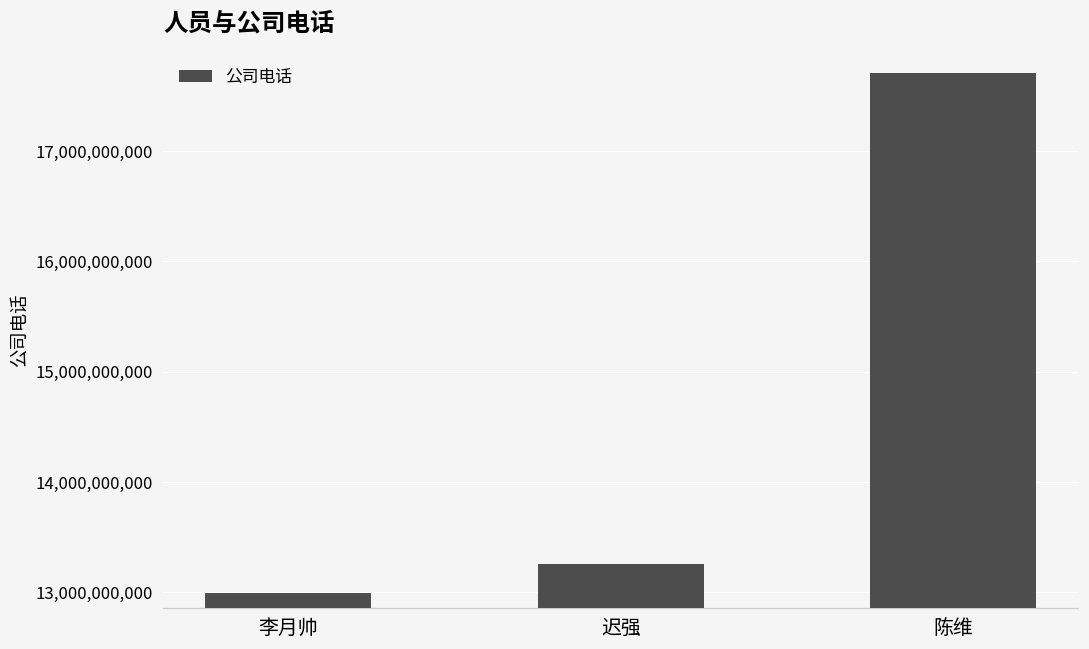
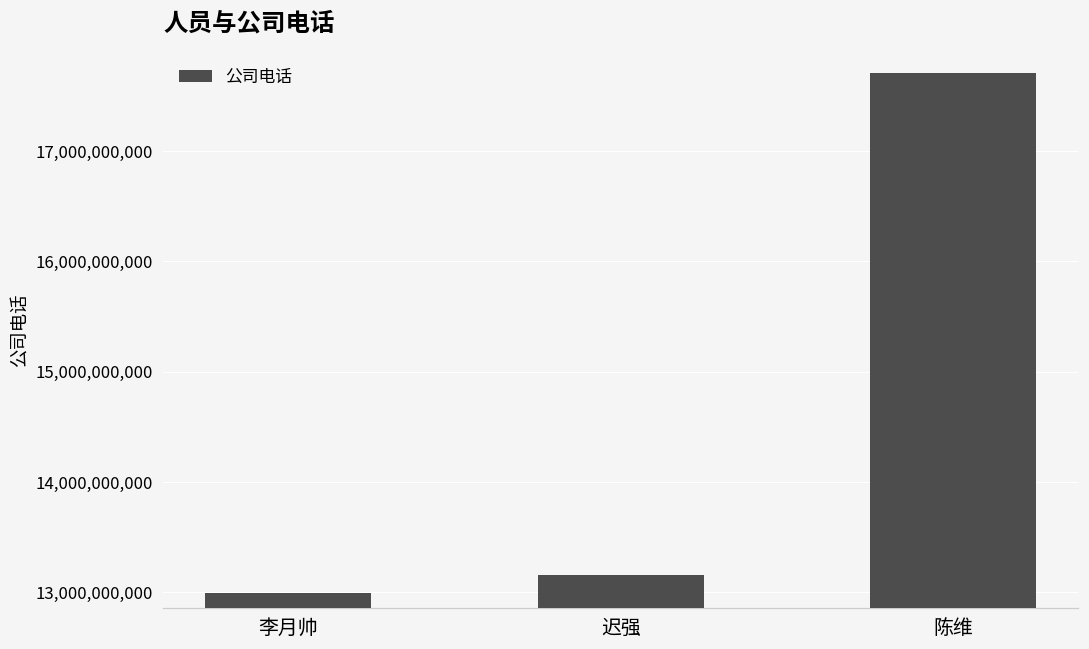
迟强: 13,260,000,000 -> 13,160,000,000
